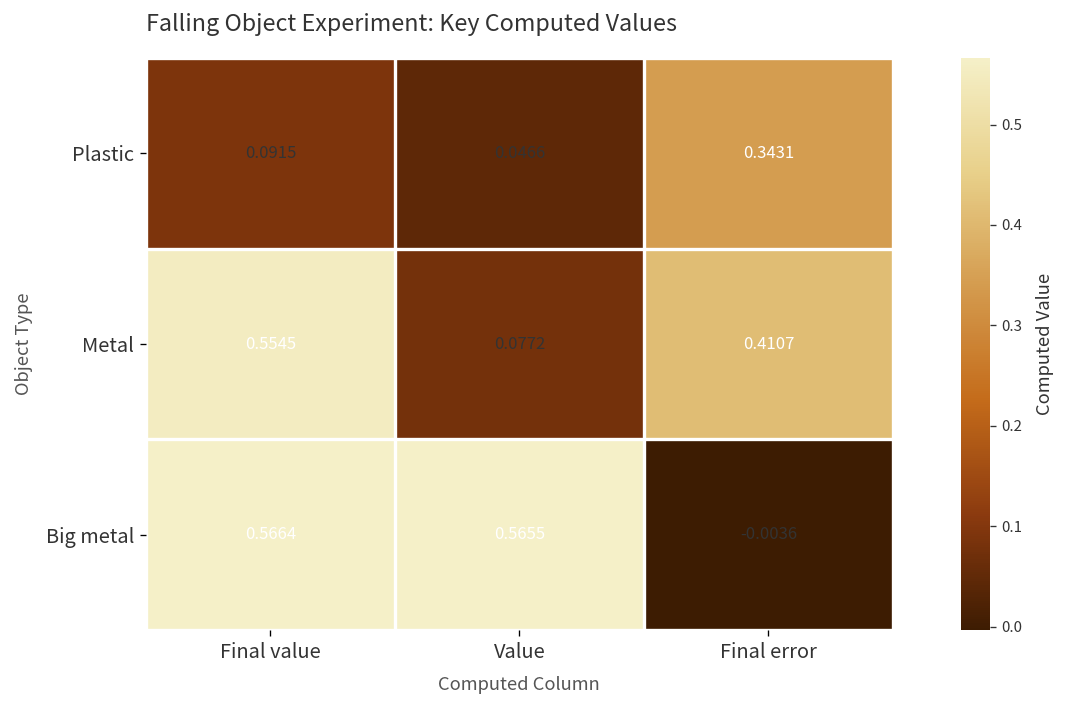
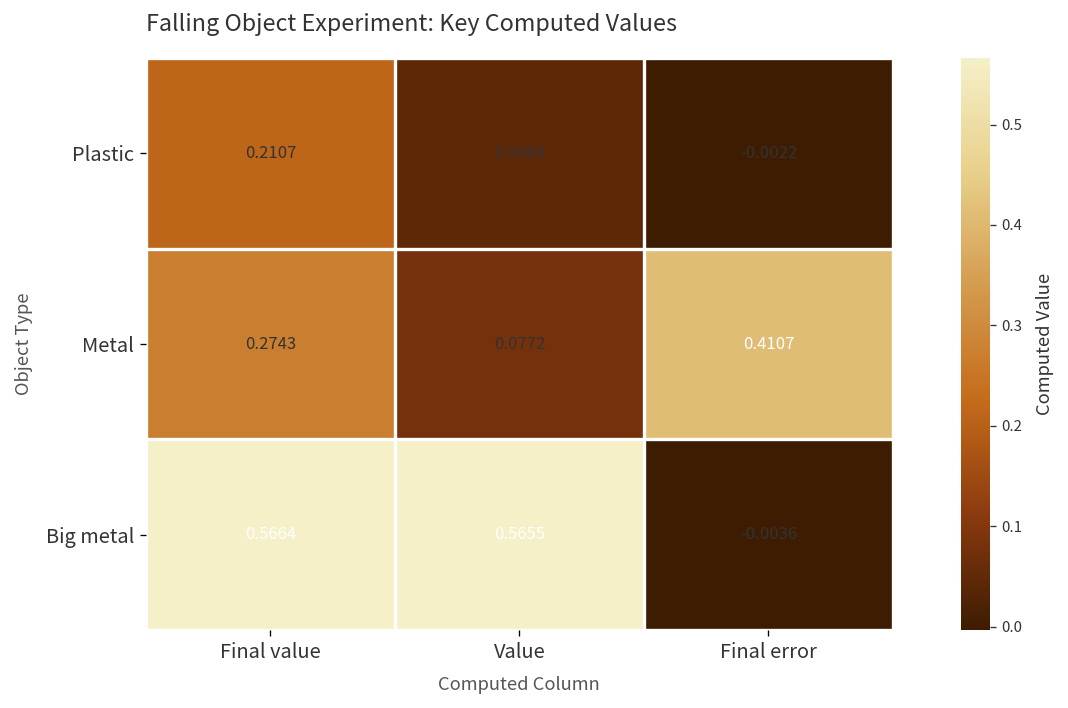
Plastic, Final value: 0.0915 -> 0.2107
Plastic, Final error: 0.3431 -> -0.0022
Metal, Final value: 0.5545 -> 0.2743
